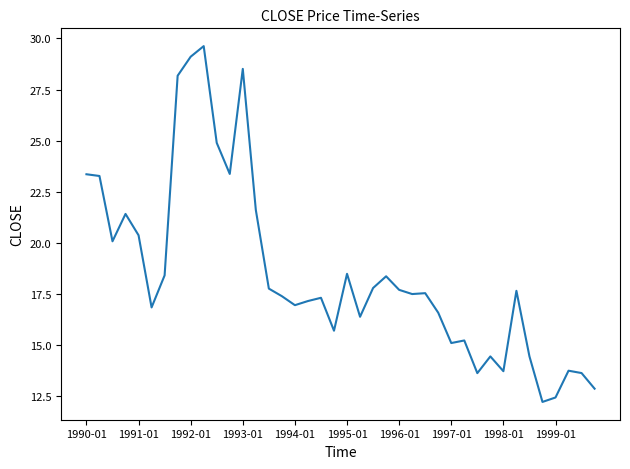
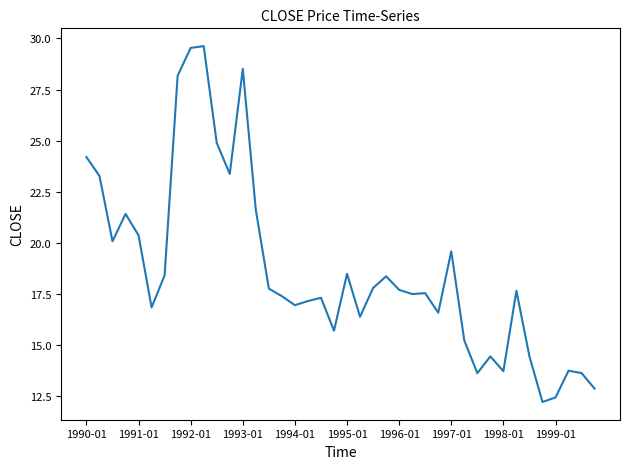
1990-01: 23.3 -> 24.2
1992-01: 29.1 -> 29.5
1997-01: 15.1 -> 19.6
